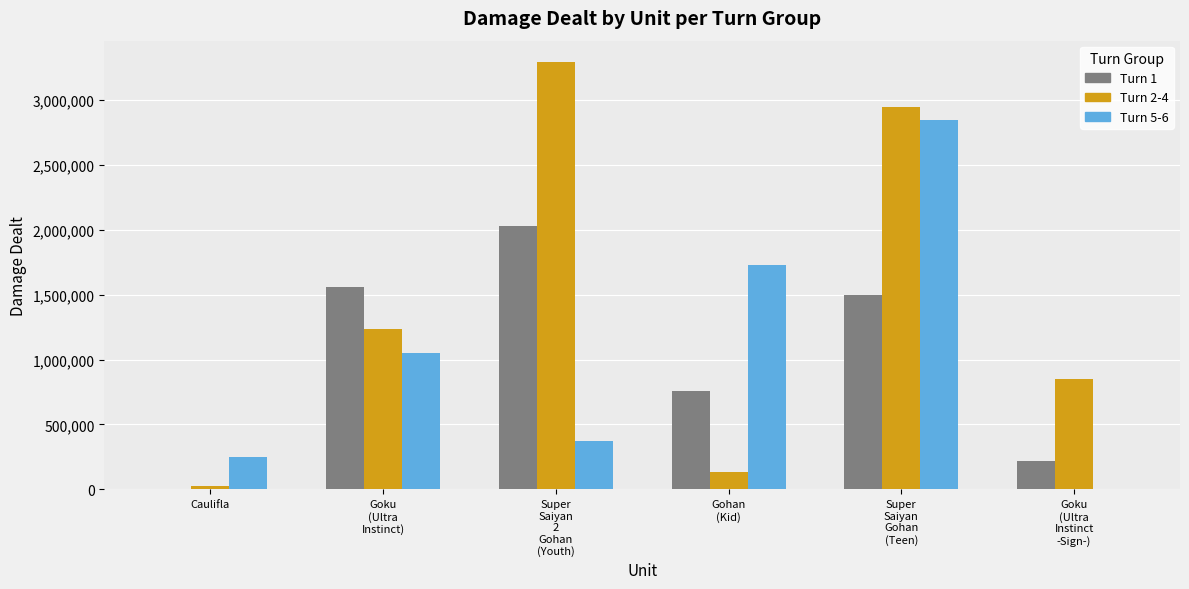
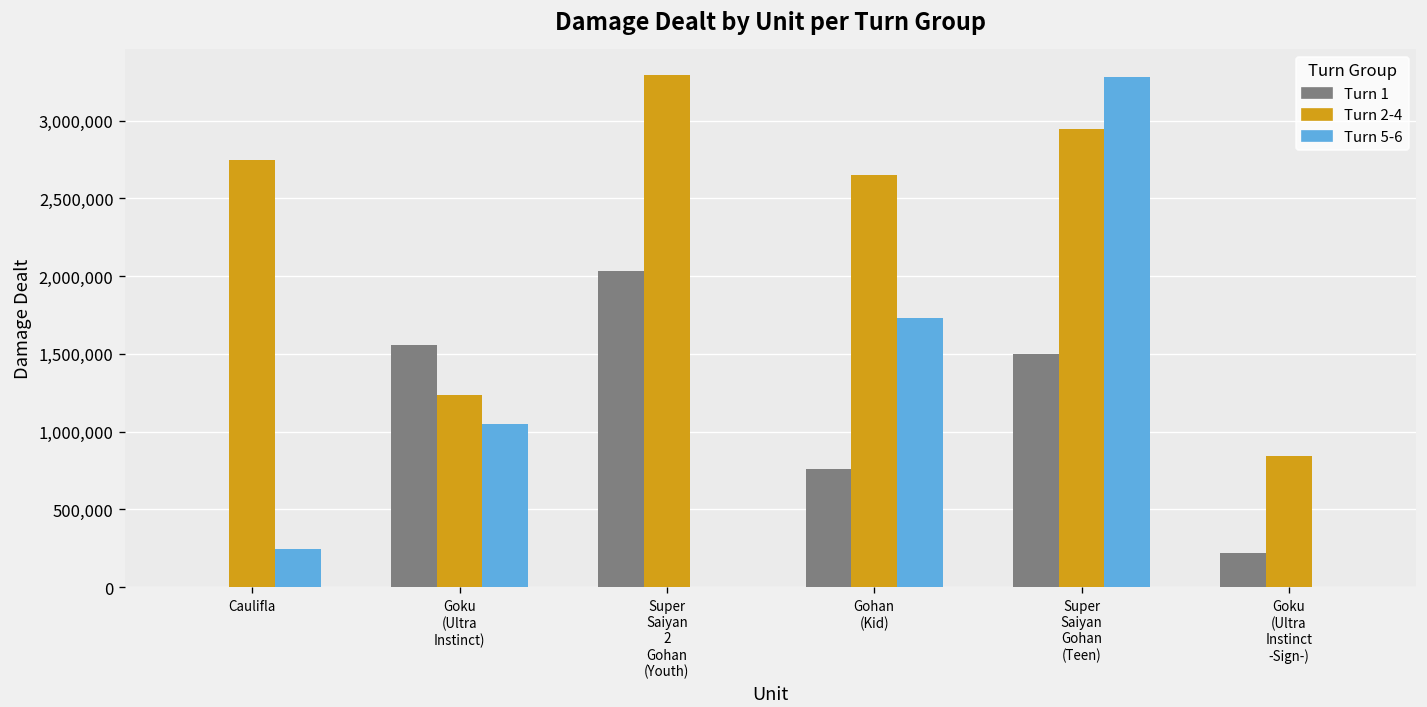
Turn 2-4, Caulifla: 20,000 -> 2,750,000
Turn 5-6, Super Saiyan 2 Gohan (Youth): 370,000 -> 0
Turn 2-4, Gohan (Kid): 130,000 -> 2,650,000
Turn 5-6, Super Saiyan Gohan (Teen): 2,850,000 -> 3,280,000
